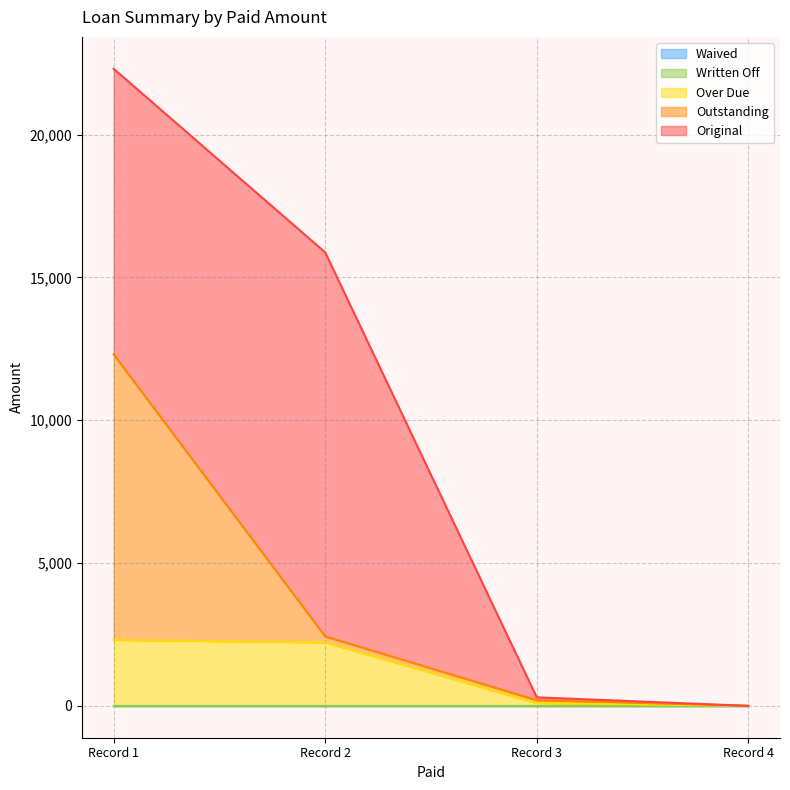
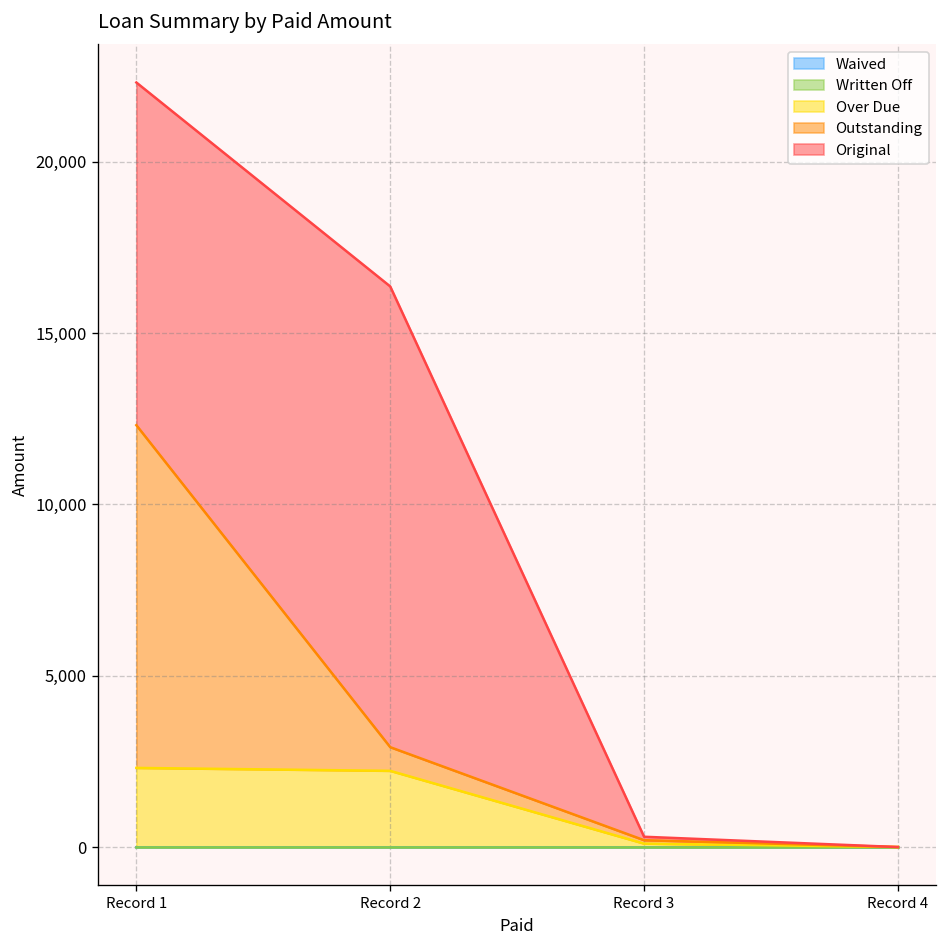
Outstanding, Record 2: 200 -> 700
